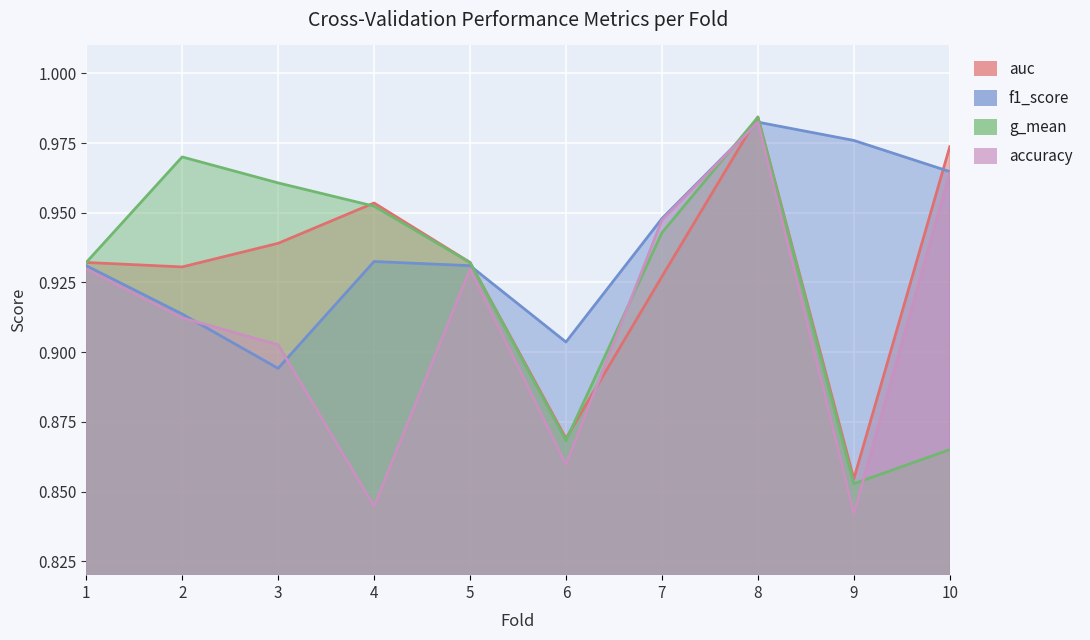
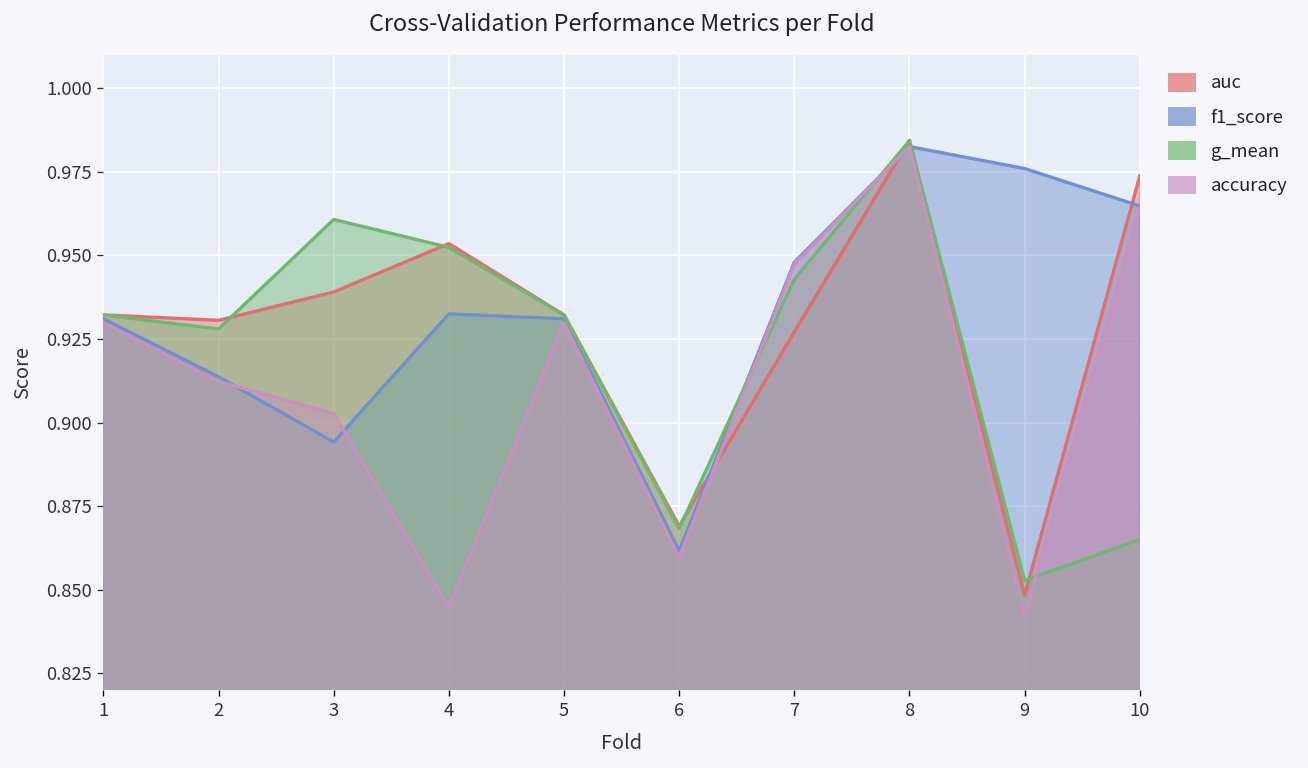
g_mean, 2: 0.970 -> 0.928
f1_score, 6: 0.904 -> 0.862
auc, 9: 0.855 -> 0.848
